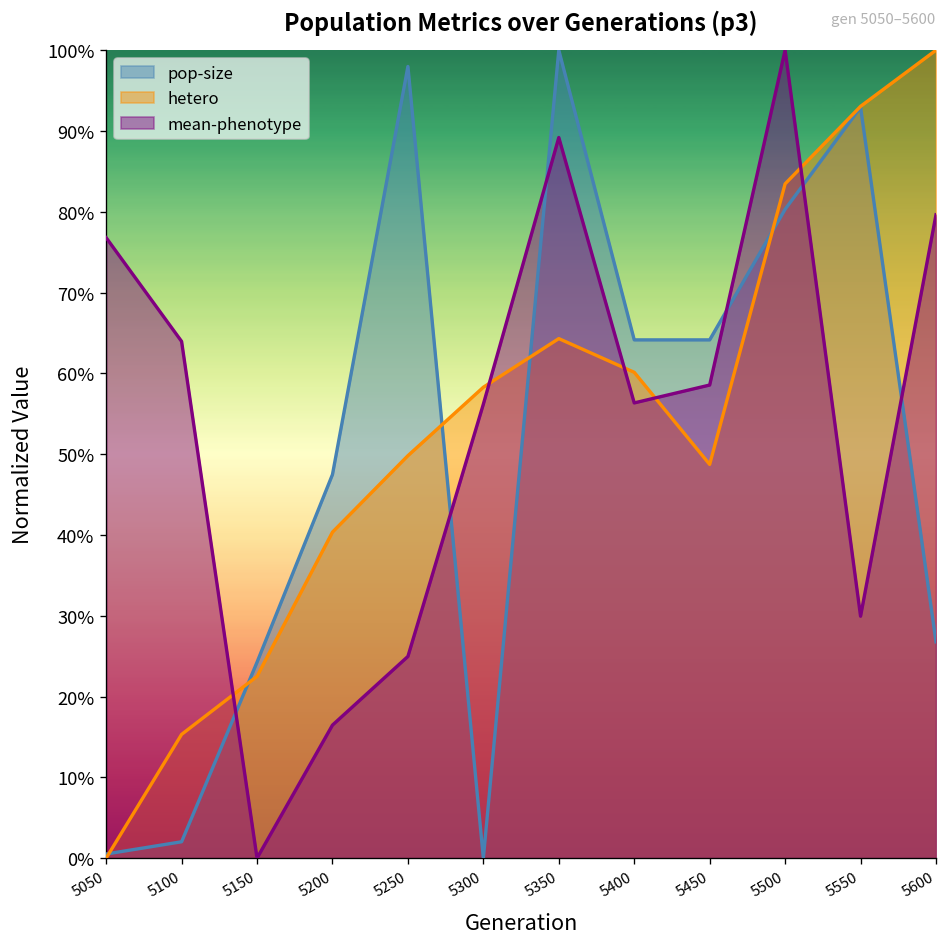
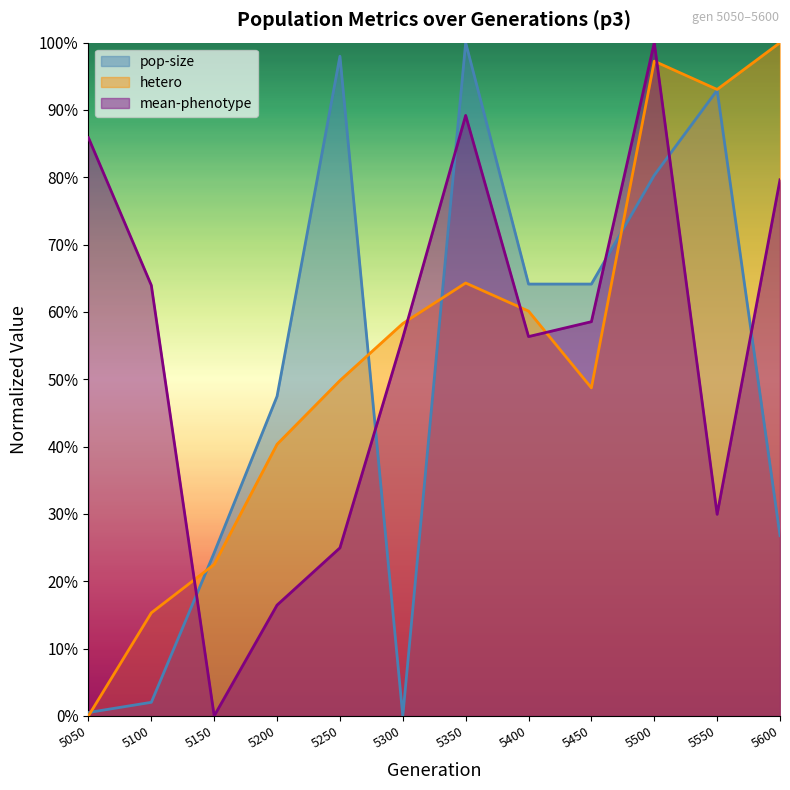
mean-phenotype, 5050: 77% -> 86%
hetero, 5500: 83% -> 97%
